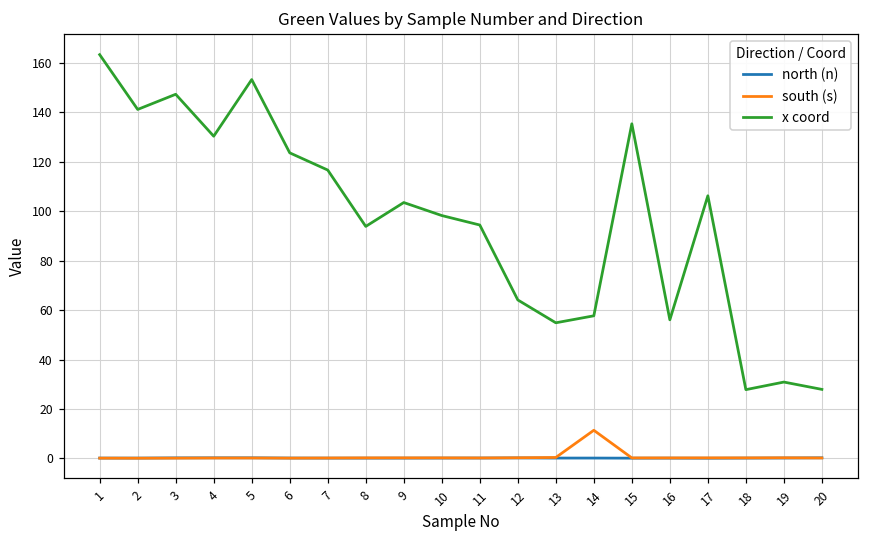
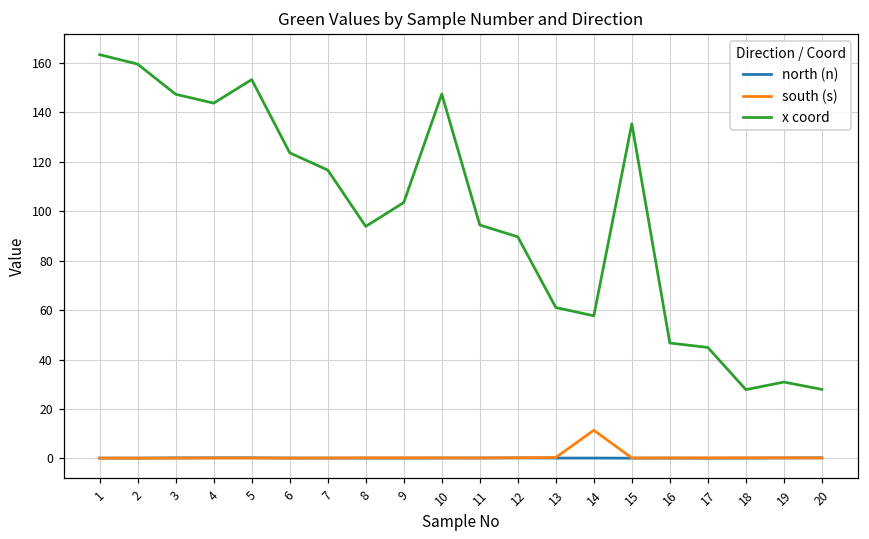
x coord, 2: 141 -> 160
x coord, 4: 130 -> 144
x coord, 10: 98 -> 147
x coord, 12: 64 -> 90
x coord, 13: 55 -> 61
x coord, 16: 56 -> 47
x coord, 17: 106 -> 45
